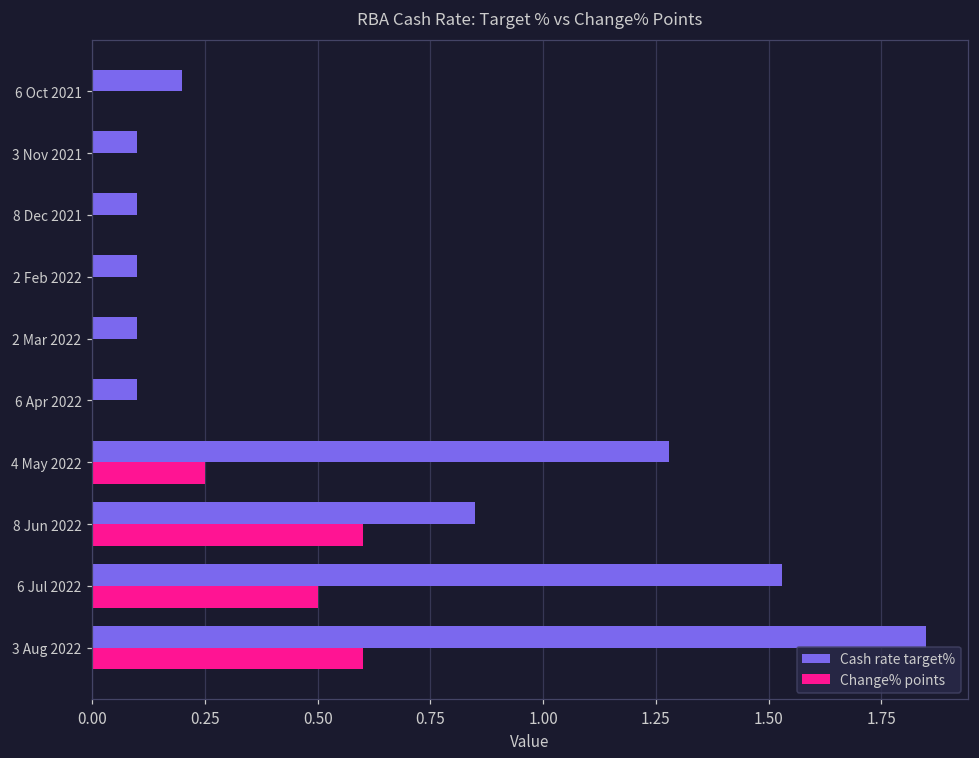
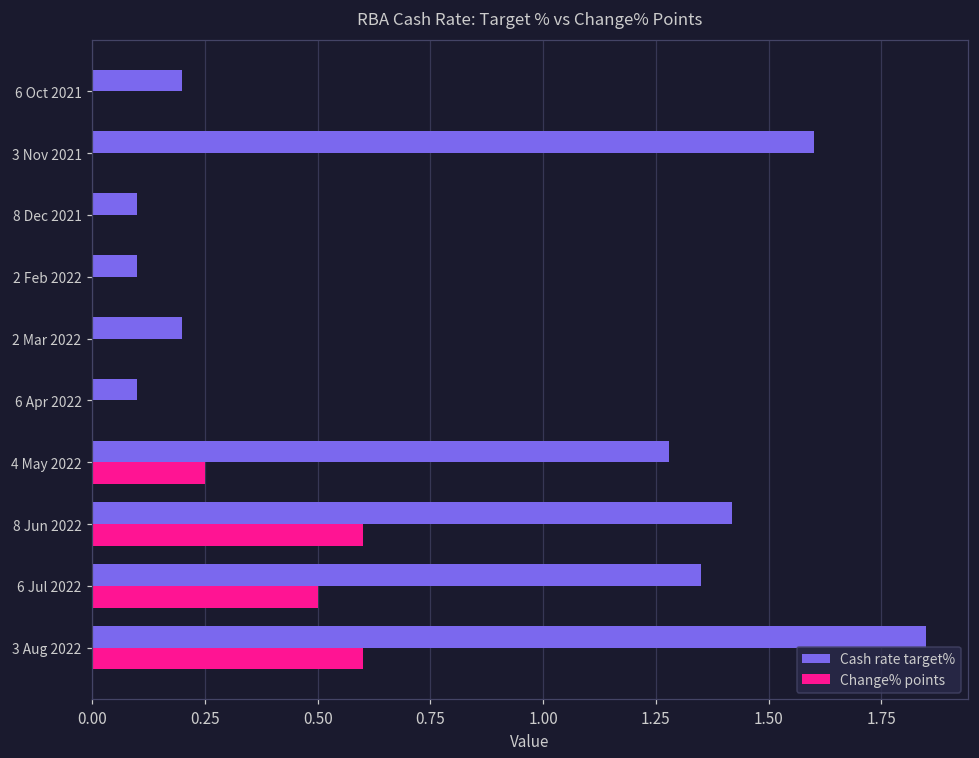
Cash rate target%, 3 Nov 2021: 0.1 -> 1.6
Cash rate target%, 2 Mar 2022: 0.1 -> 0.2
Cash rate target%, 8 Jun 2022: 0.85 -> 1.42
Cash rate target%, 6 Jul 2022: 1.53 -> 1.35
